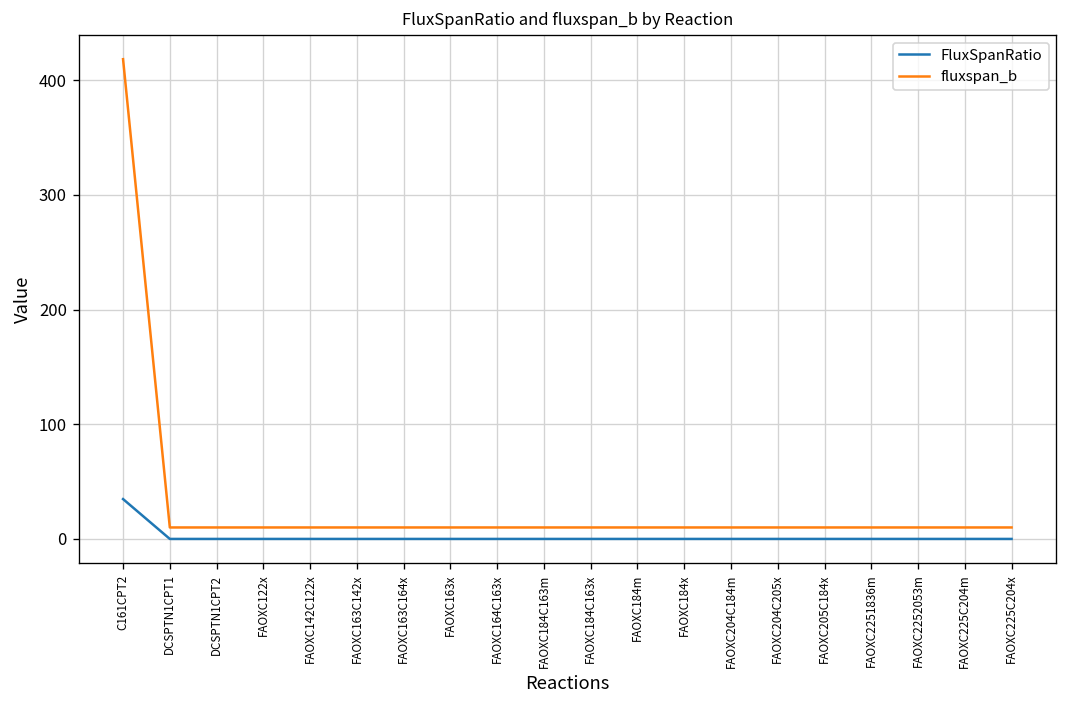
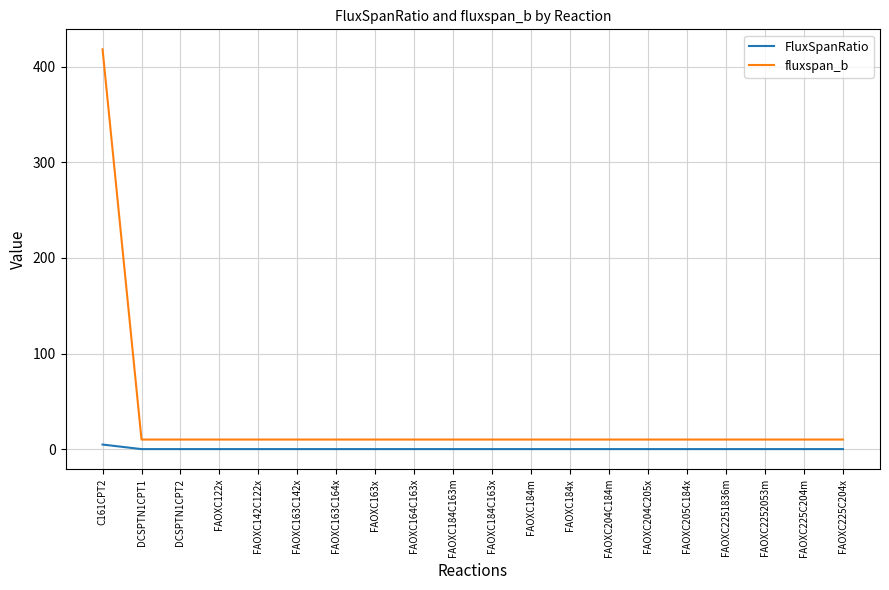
FluxSpanRatio, C161CPT2: 30 -> 0
